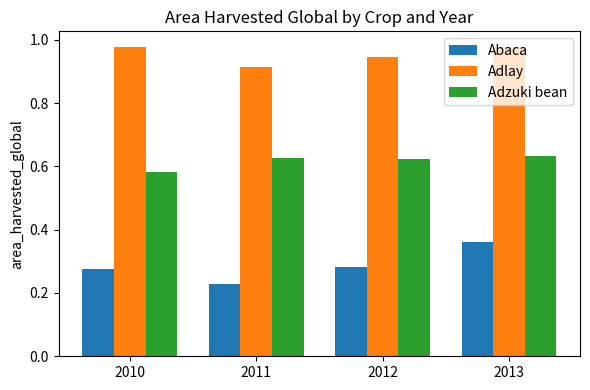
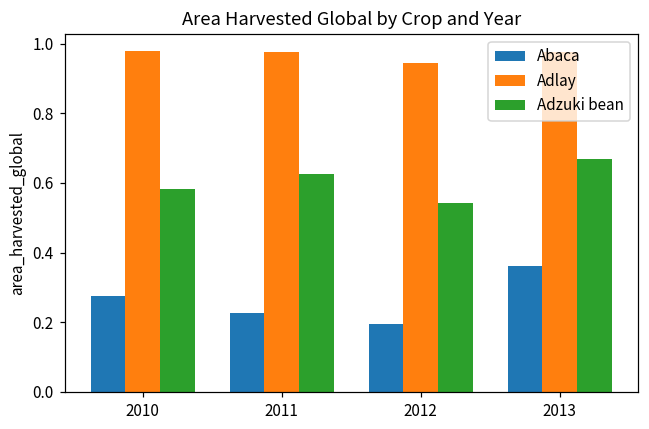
Adlay, 2011: 0.91 -> 0.98
Abaca, 2012: 0.28 -> 0.20
Adzuki bean, 2012: 0.62 -> 0.54
Adzuki bean, 2013: 0.63 -> 0.67
